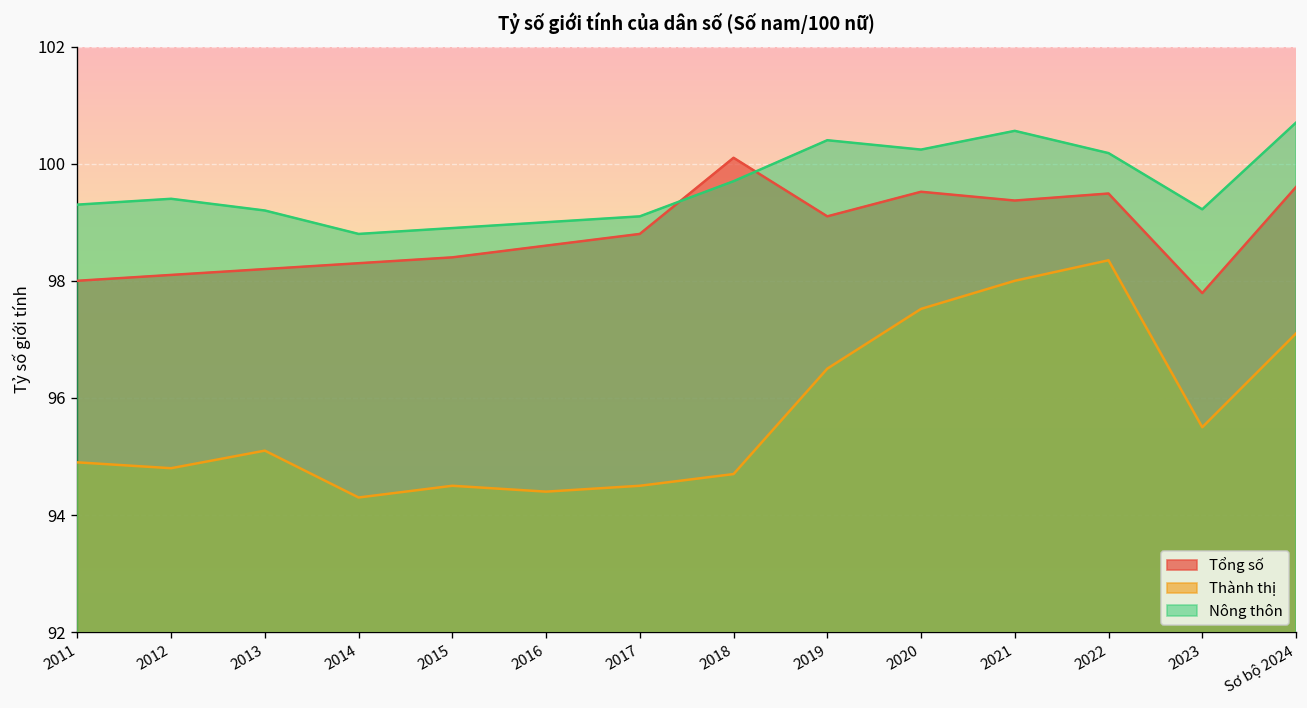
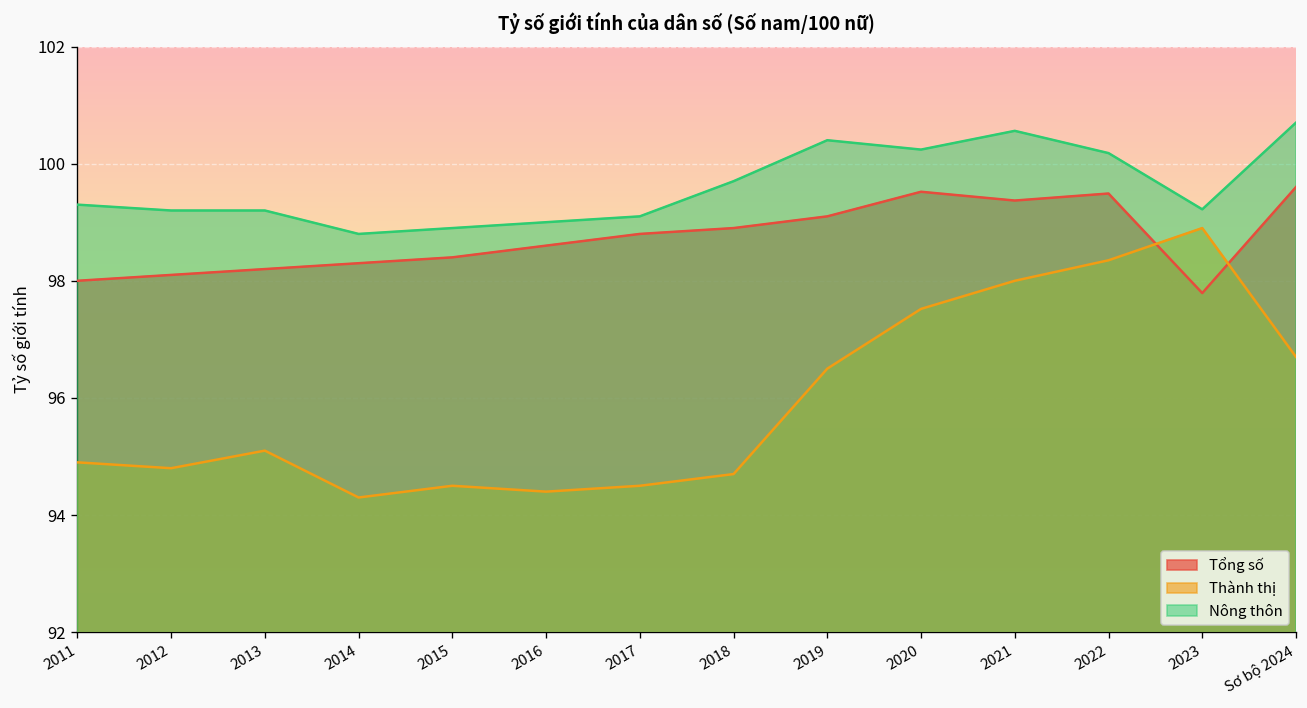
Nông thôn, 2012: 99.4 -> 99.2
Tổng số, 2018: 100.1 -> 98.9
Thành thị, 2023: 95.5 -> 98.9
Thành thị, Sơ bộ 2024: 97.1 -> 96.7
